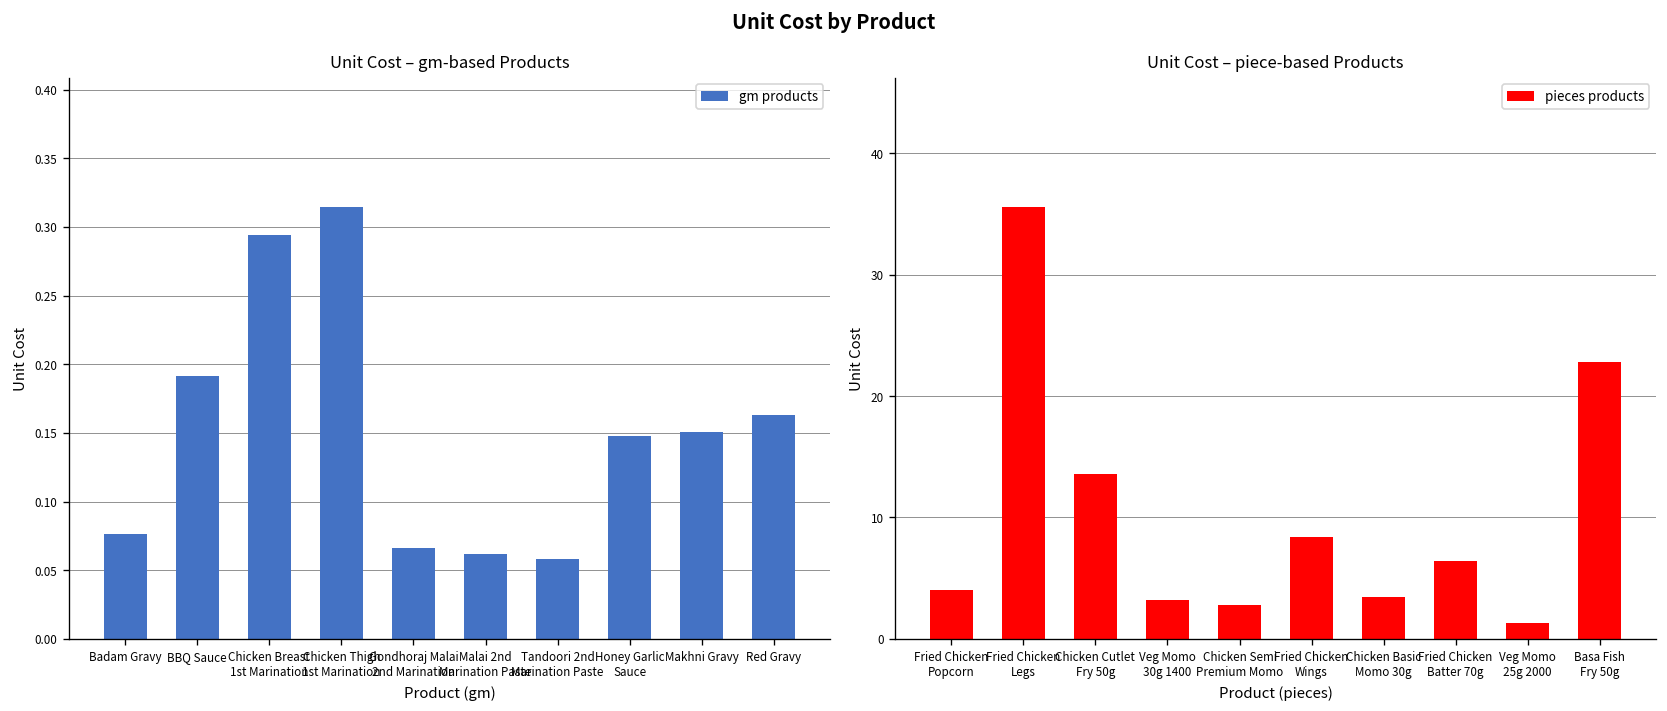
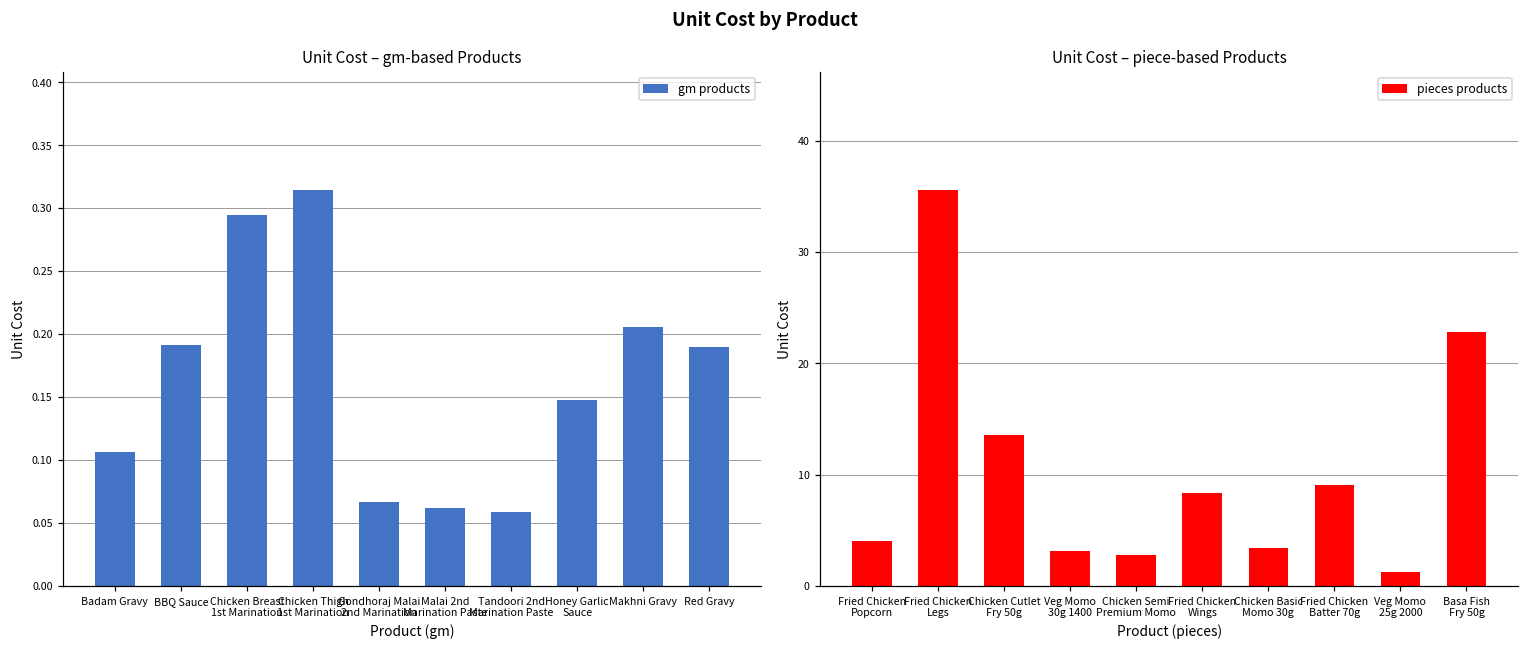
Unit Cost – gm-based Products, Badam Gravy: 0.076 -> 0.107
Unit Cost – gm-based Products, Makhni Gravy: 0.151 -> 0.206
Unit Cost – gm-based Products, Red Gravy: 0.163 -> 0.190
Unit Cost – piece-based Products, Fried Chicken Batter 70g: 6.4 -> 9.1
